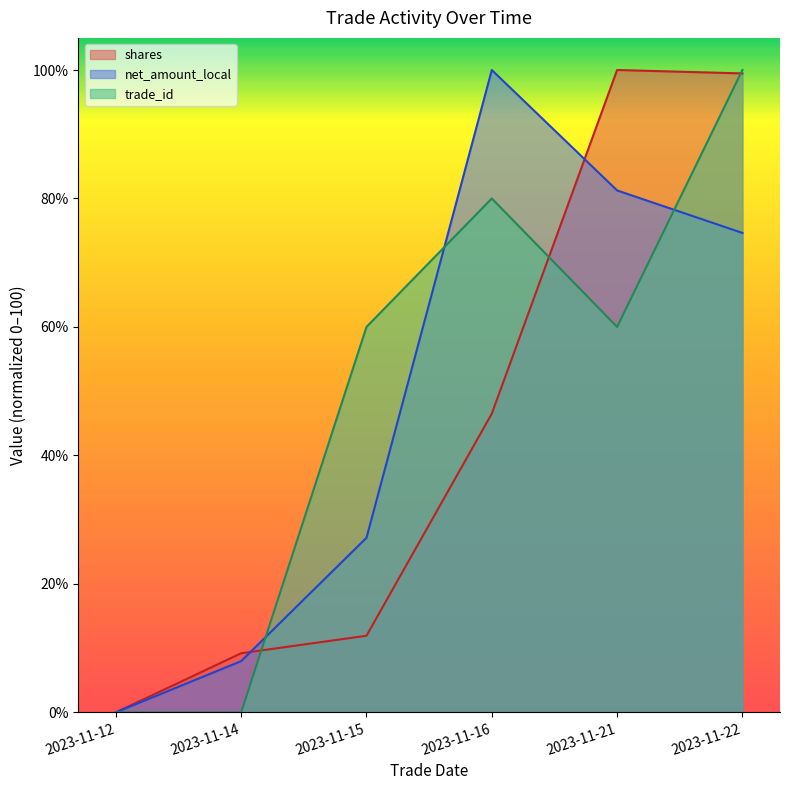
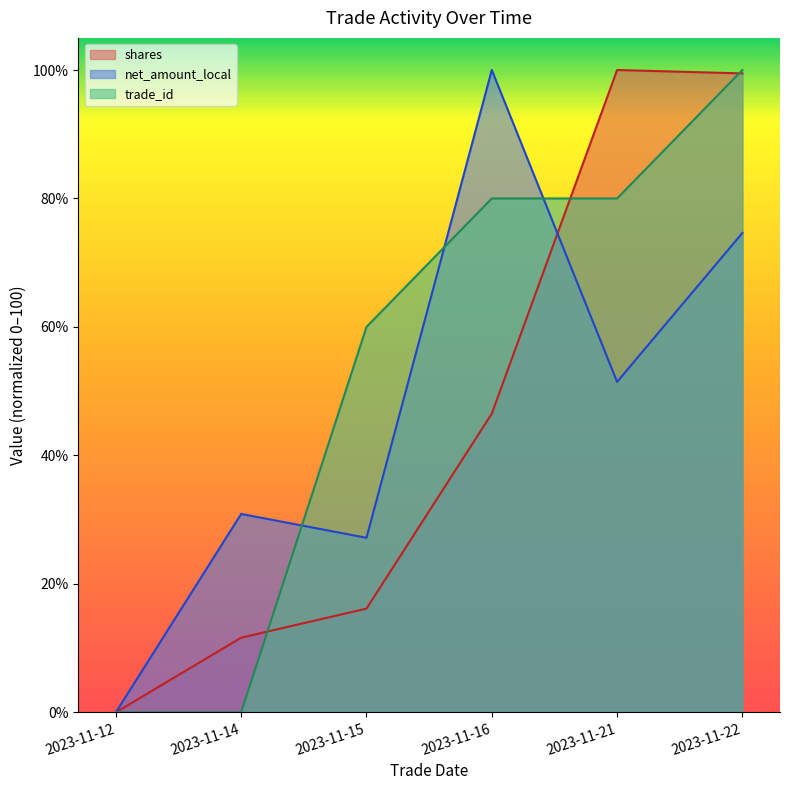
shares, 2023-11-14: 9% -> 12%
net_amount_local, 2023-11-14: 8% -> 31%
shares, 2023-11-15: 12% -> 16%
net_amount_local, 2023-11-21: 81% -> 51%
trade_id, 2023-11-21: 60% -> 80%
